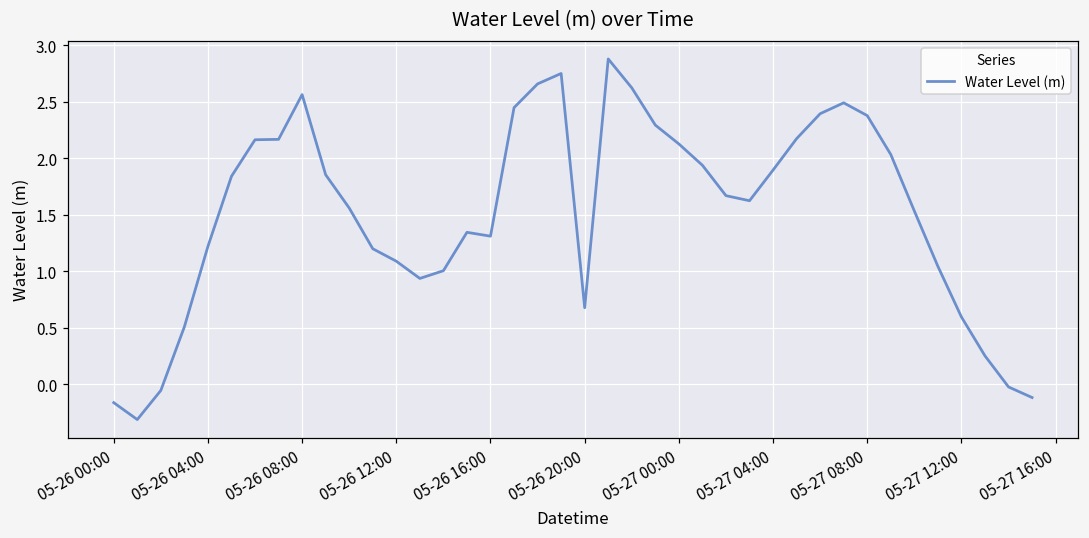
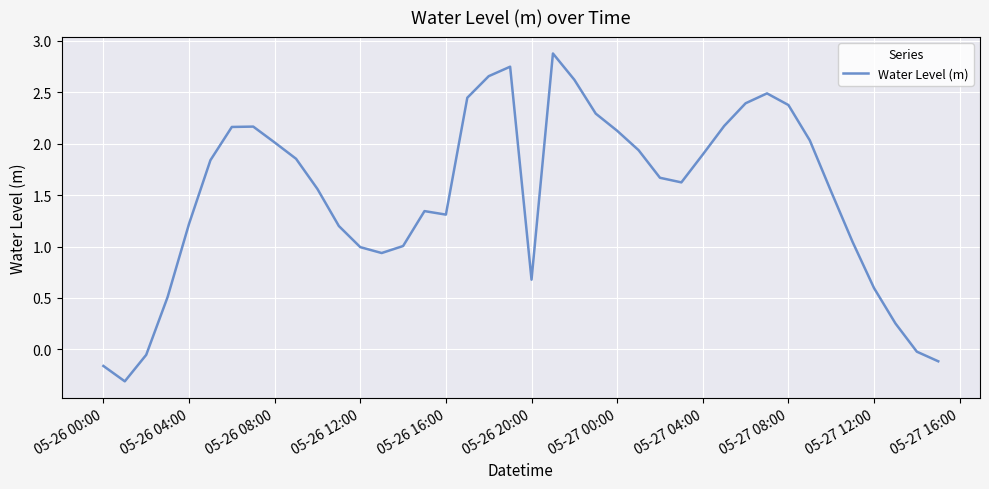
05-26 08:00: 2.56 -> 2.01
05-26 12:00: 1.09 -> 0.99
